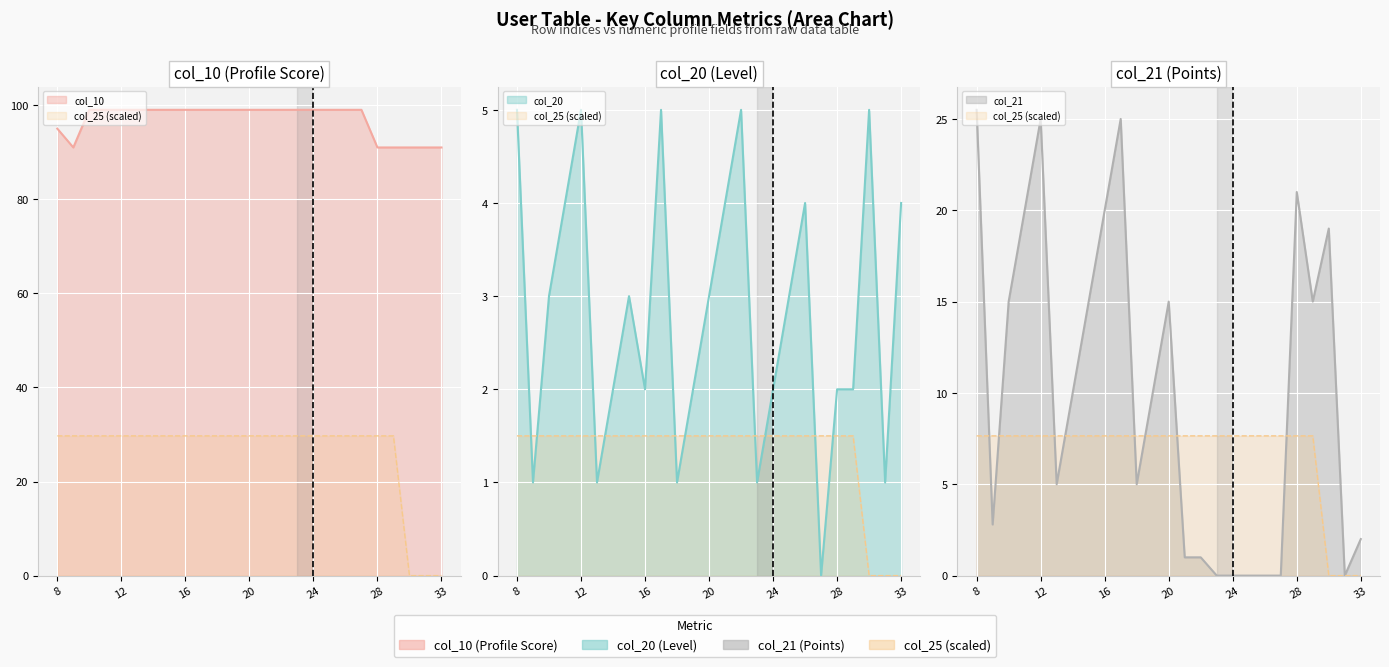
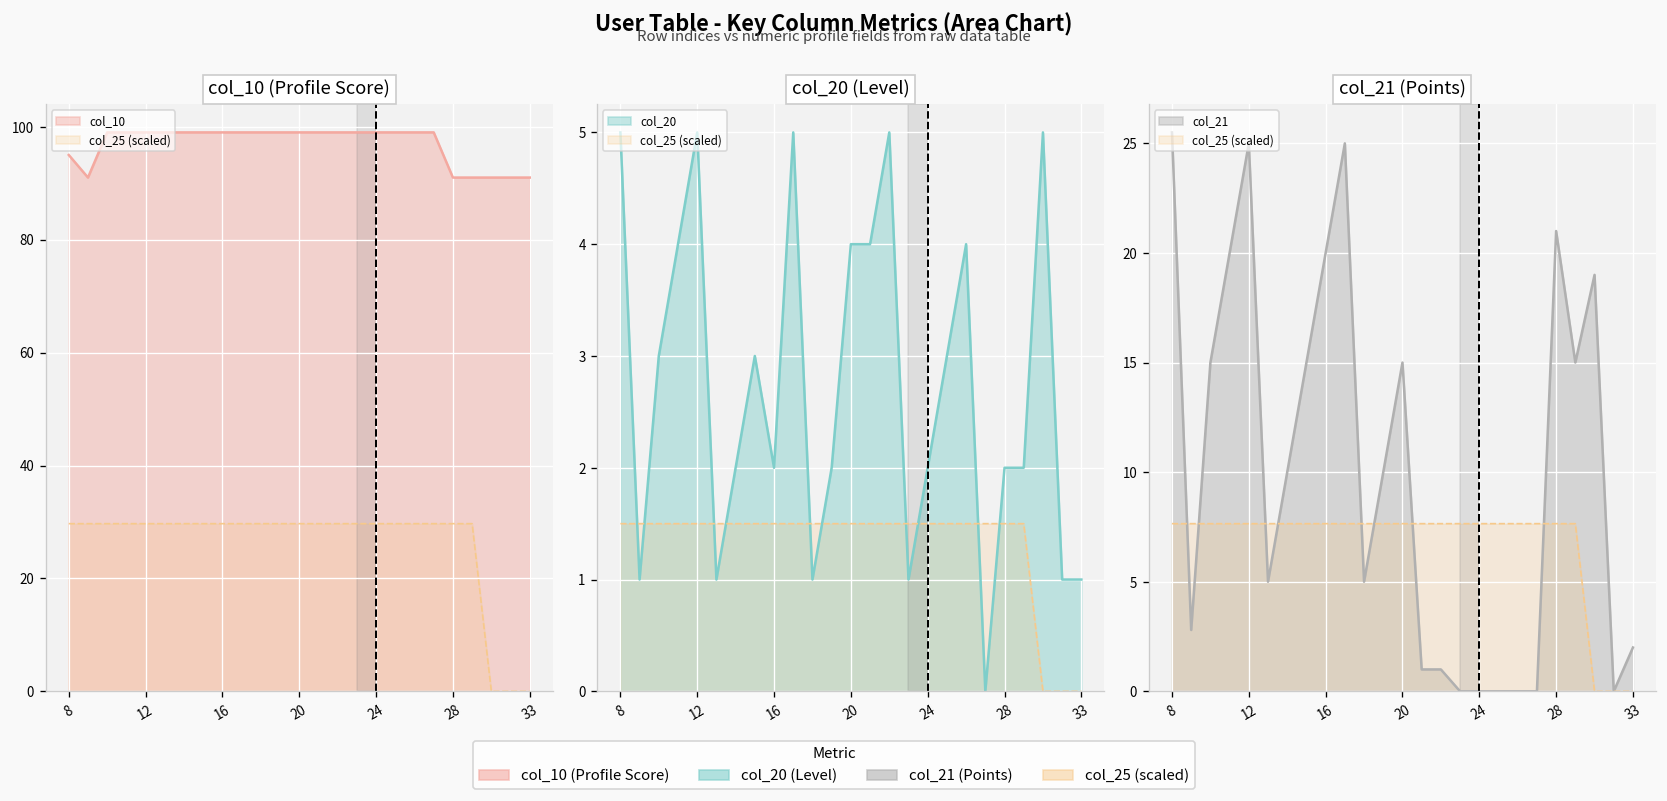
col_20 (Level), col_20, 20: 3 -> 4
col_20 (Level), col_20, 33: 4 -> 1
